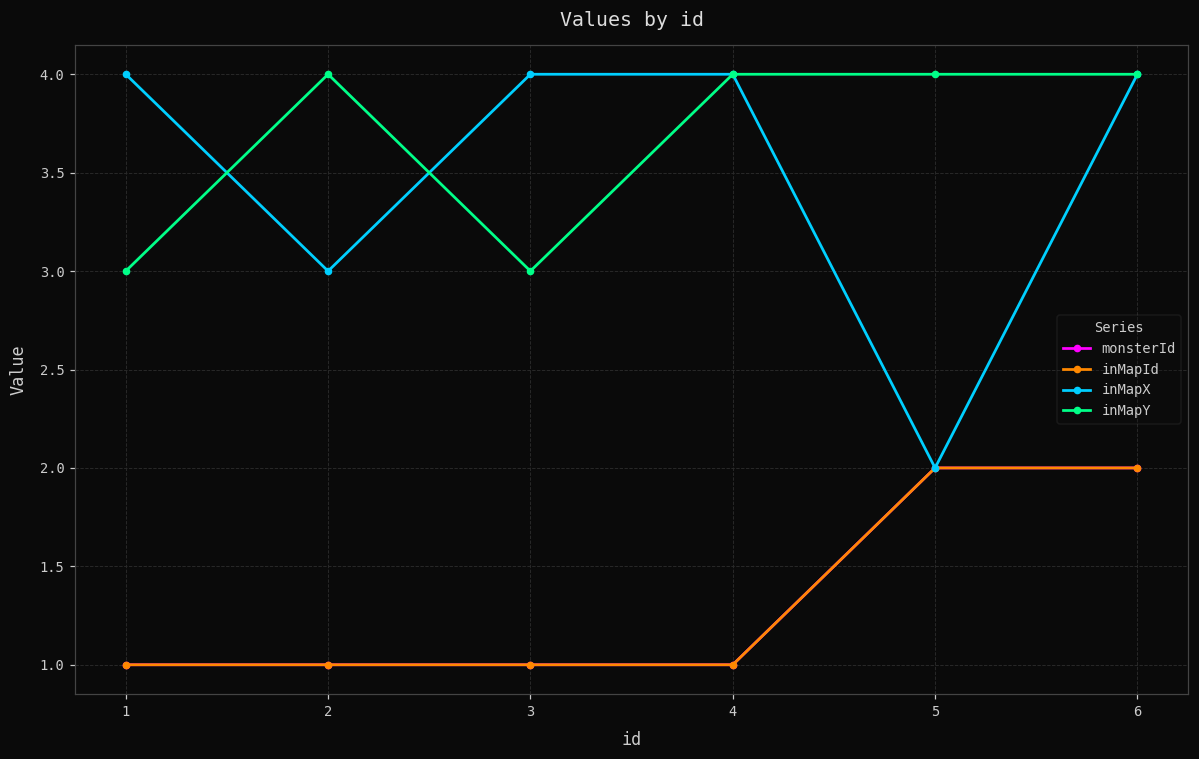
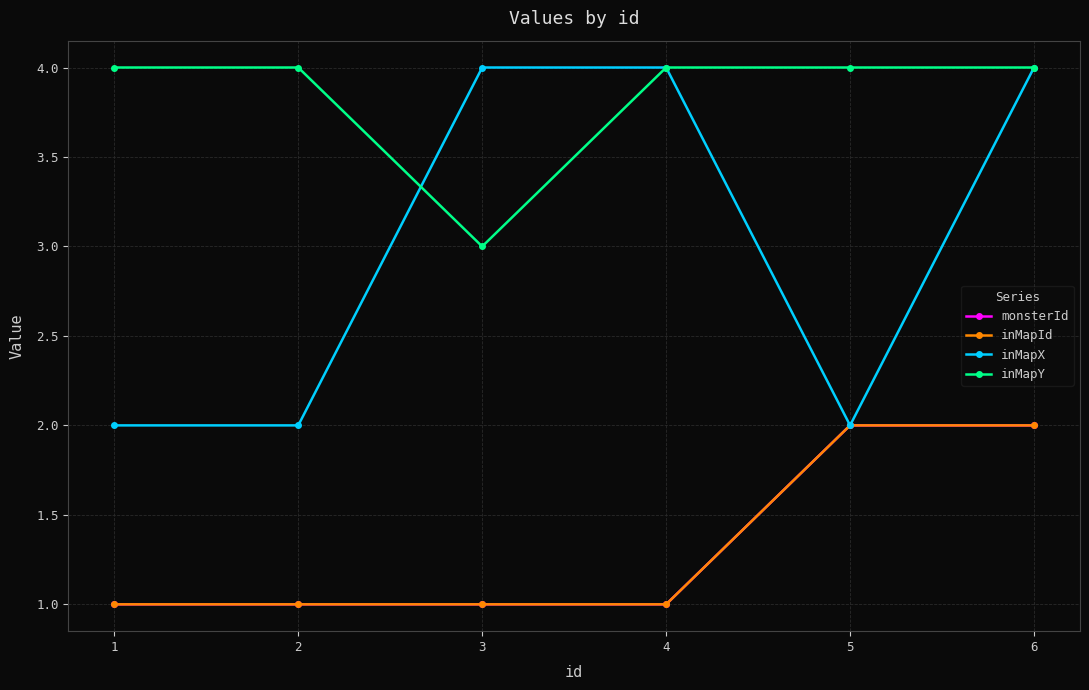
inMapX, 1: 4 -> 2
inMapY, 1: 3 -> 4
inMapX, 2: 3 -> 2
